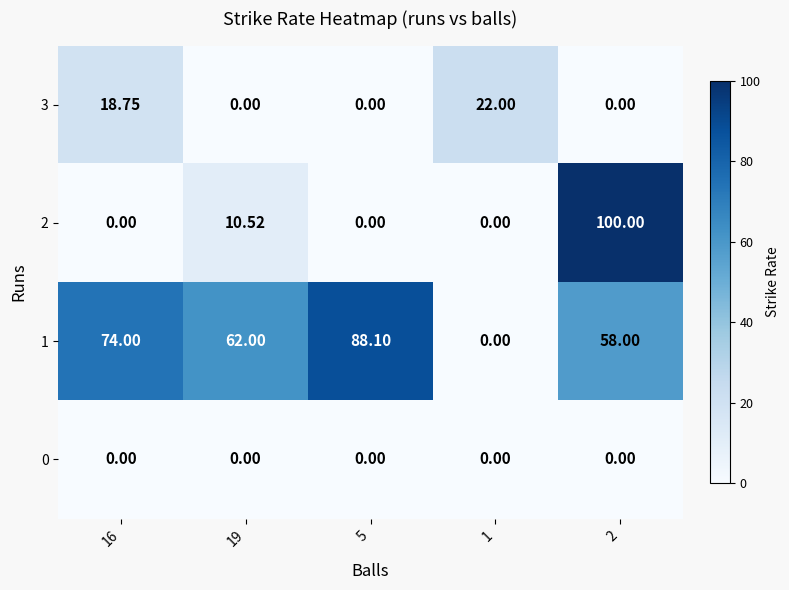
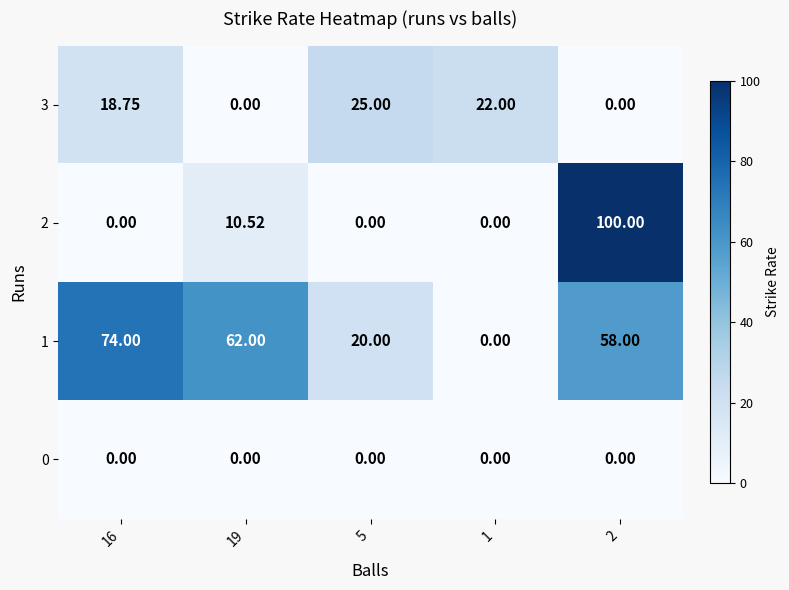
3, 5: 0.00 -> 25.00
1, 5: 88.10 -> 20.00
